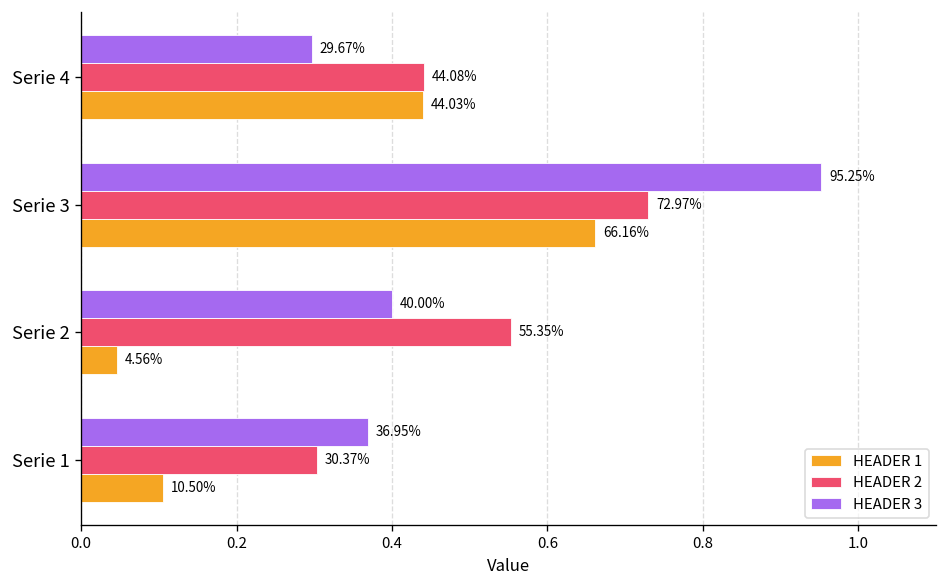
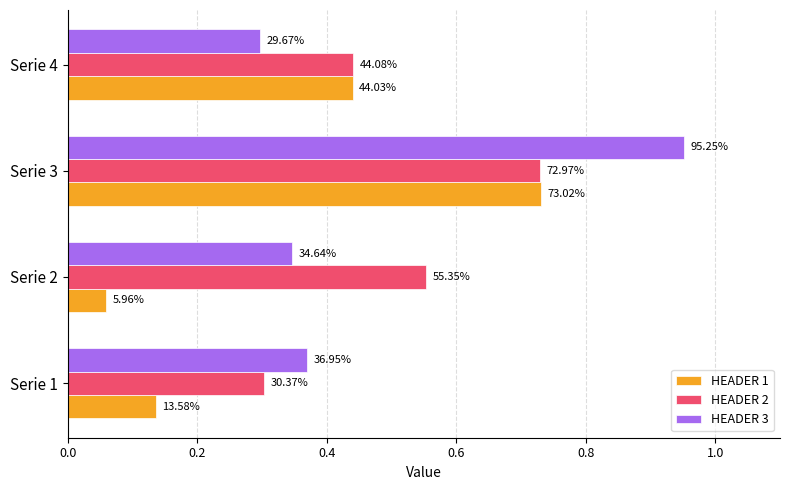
HEADER 1, Serie 3: 66.16% -> 73.02%
HEADER 3, Serie 2: 40.00% -> 34.64%
HEADER 1, Serie 2: 4.56% -> 5.96%
HEADER 1, Serie 1: 10.50% -> 13.58%
